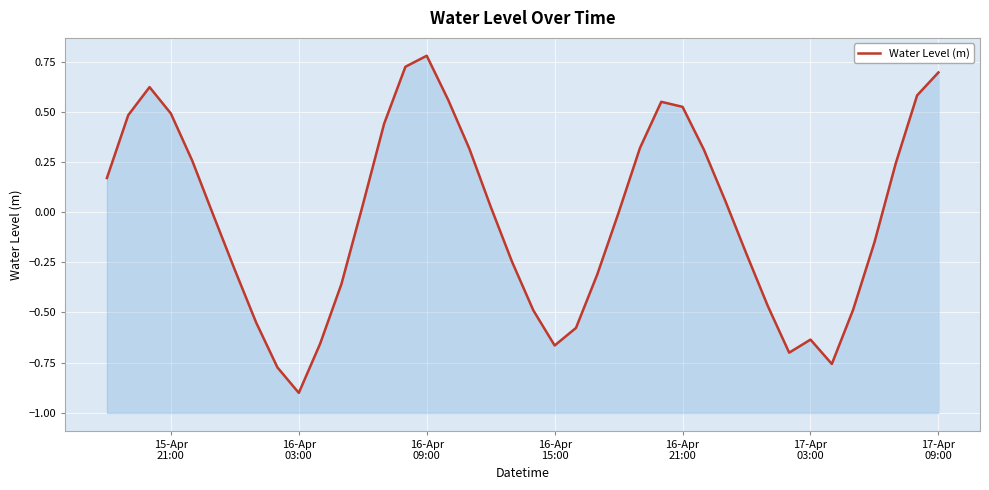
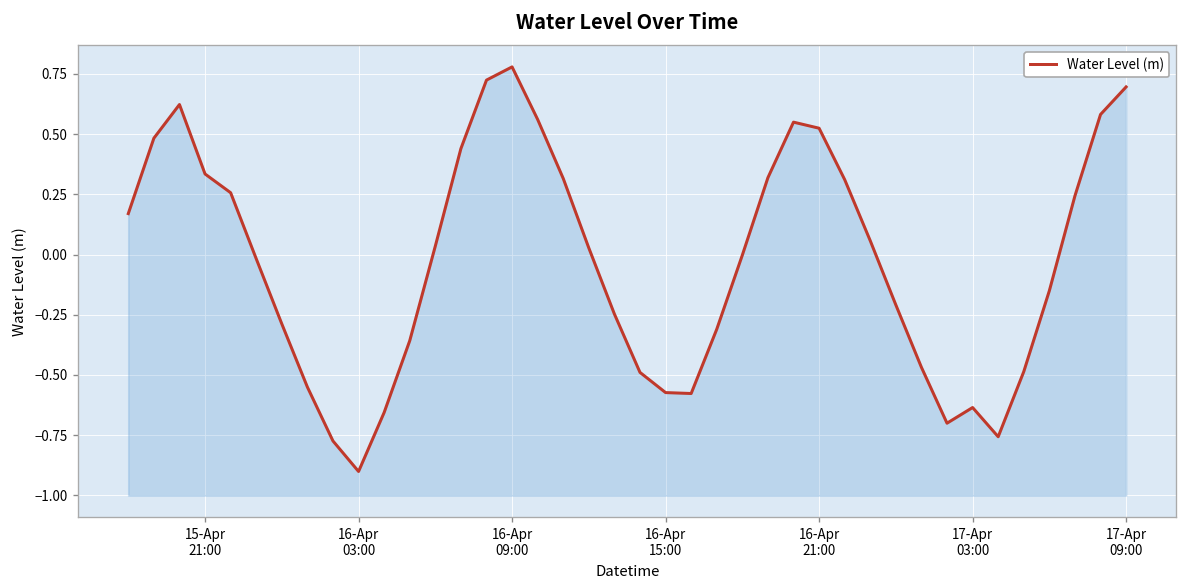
15-Apr 21:00: 0.49 -> 0.33
16-Apr 15:00: -0.66 -> -0.57
